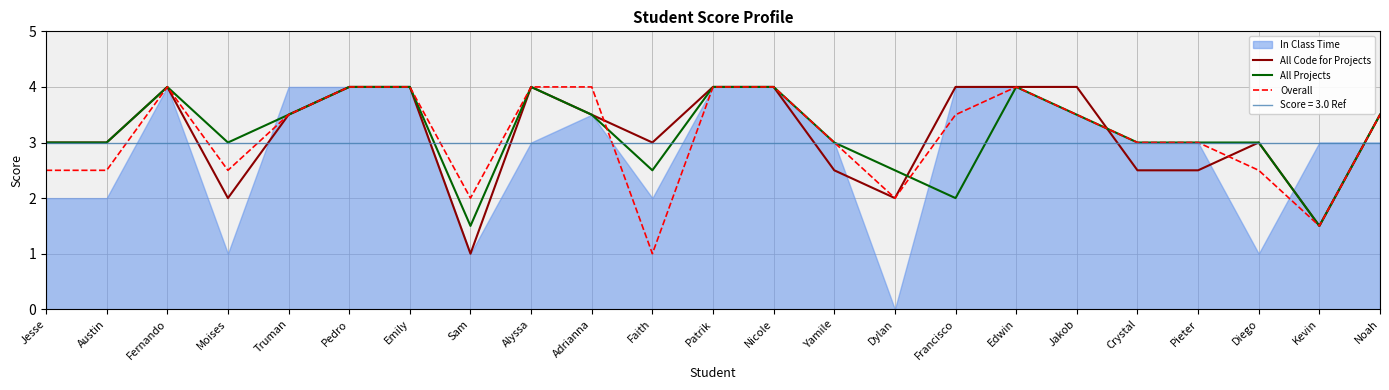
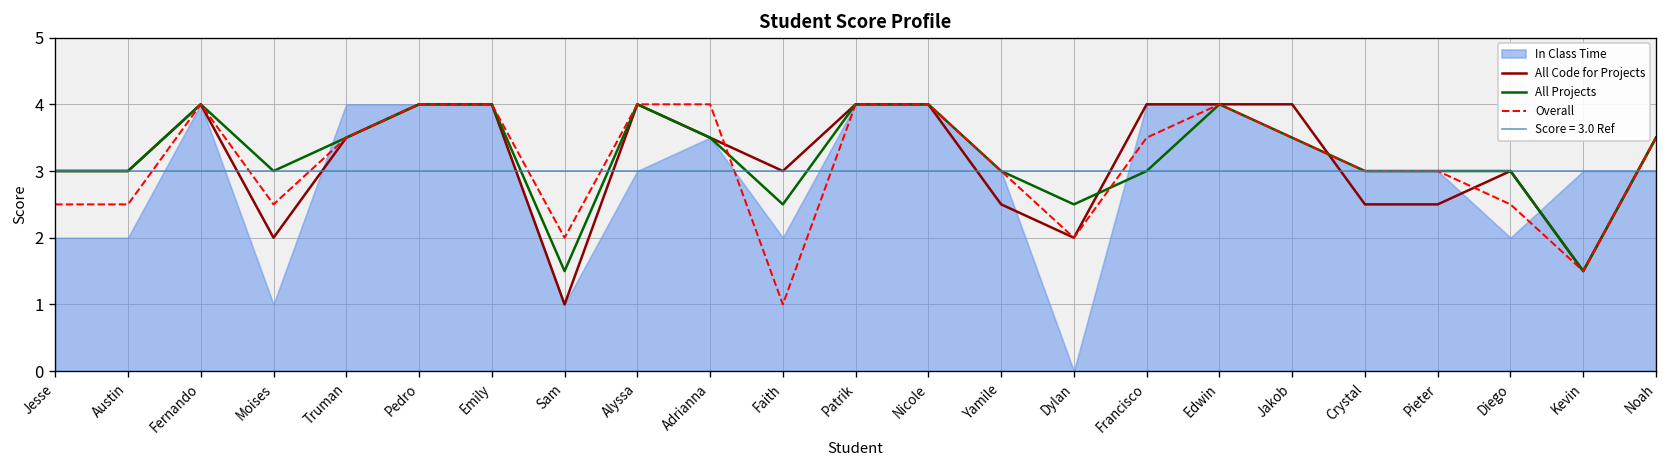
All Projects, Francisco: 2 -> 3
In Class Time, Diego: 1 -> 2
